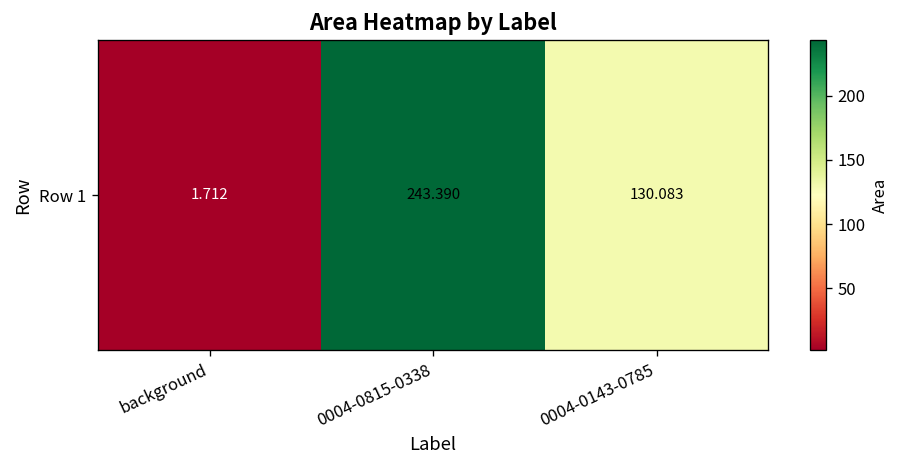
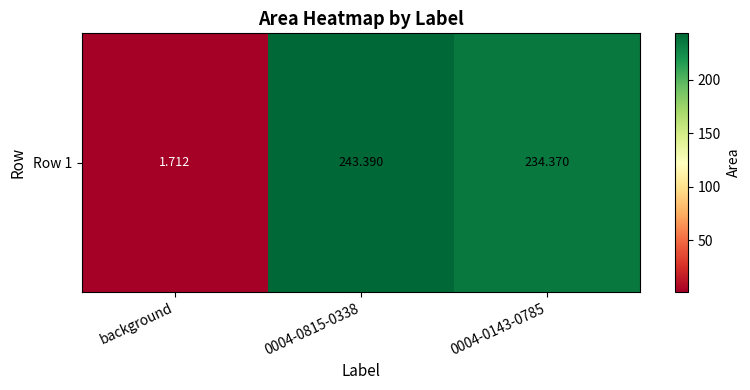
Row 1, 0004-0143-0785: 130.083 -> 234.370
